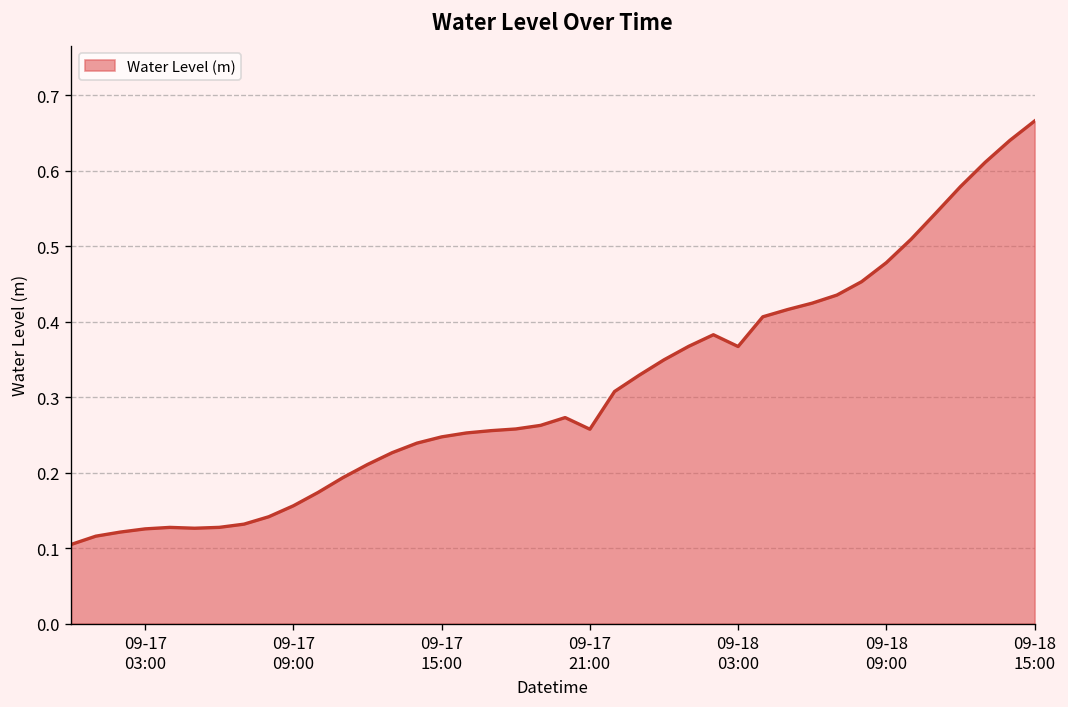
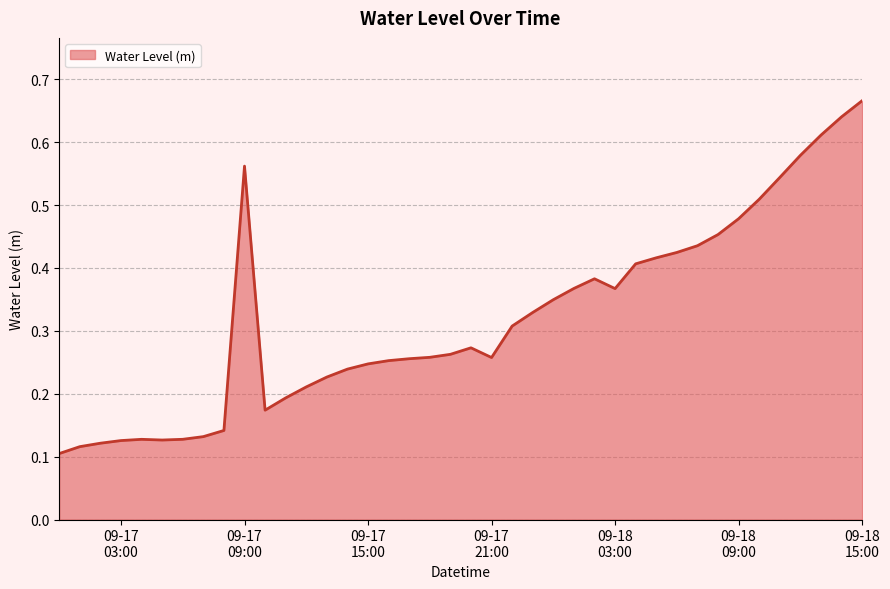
09-17 09:00: 0.16 -> 0.56
